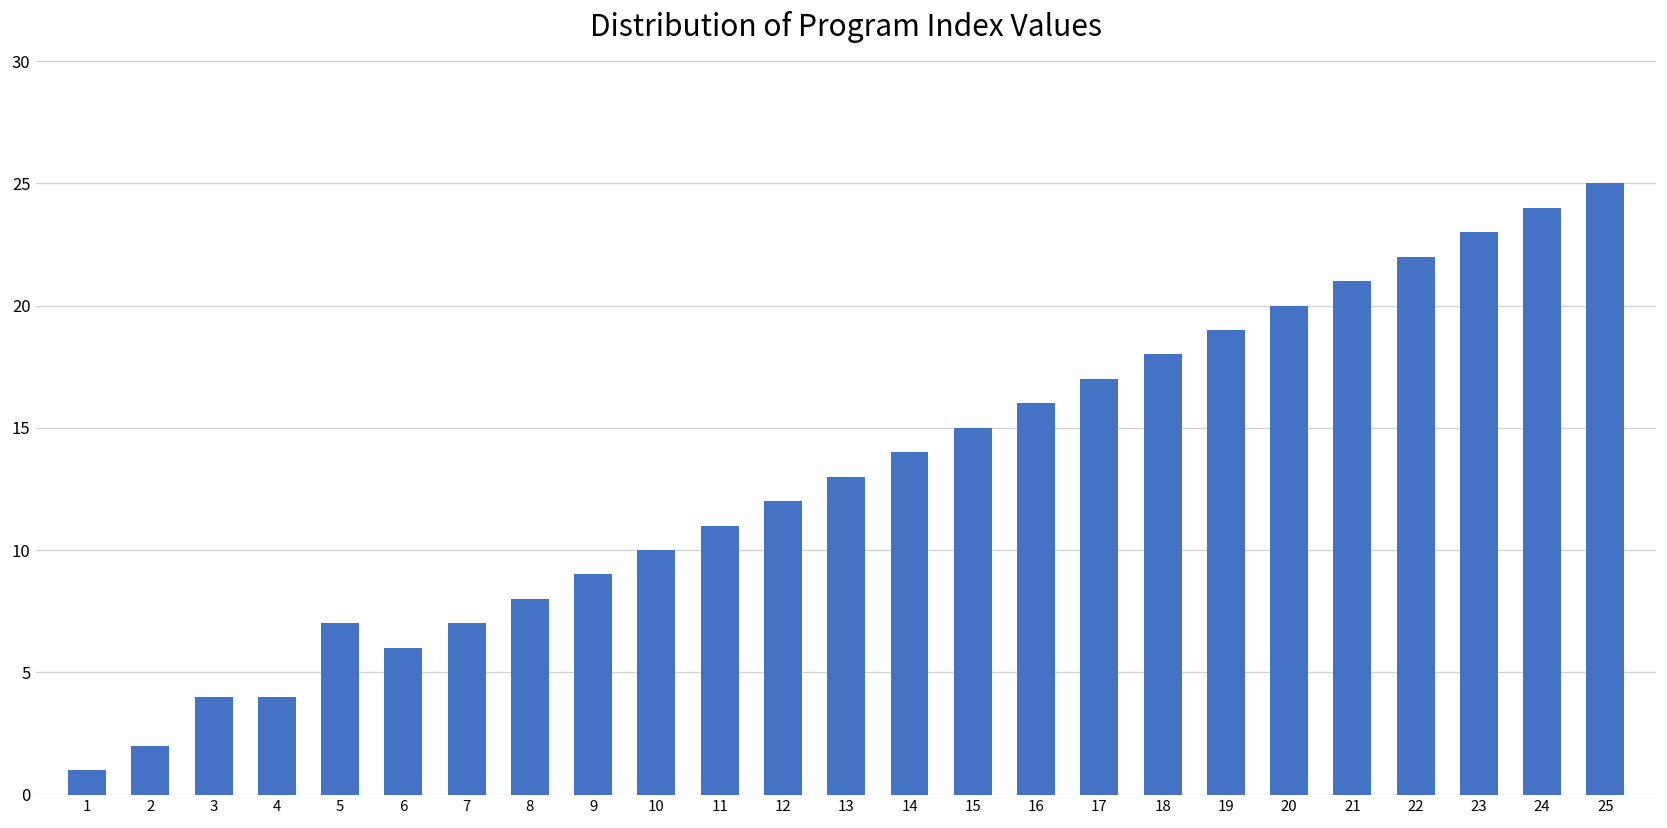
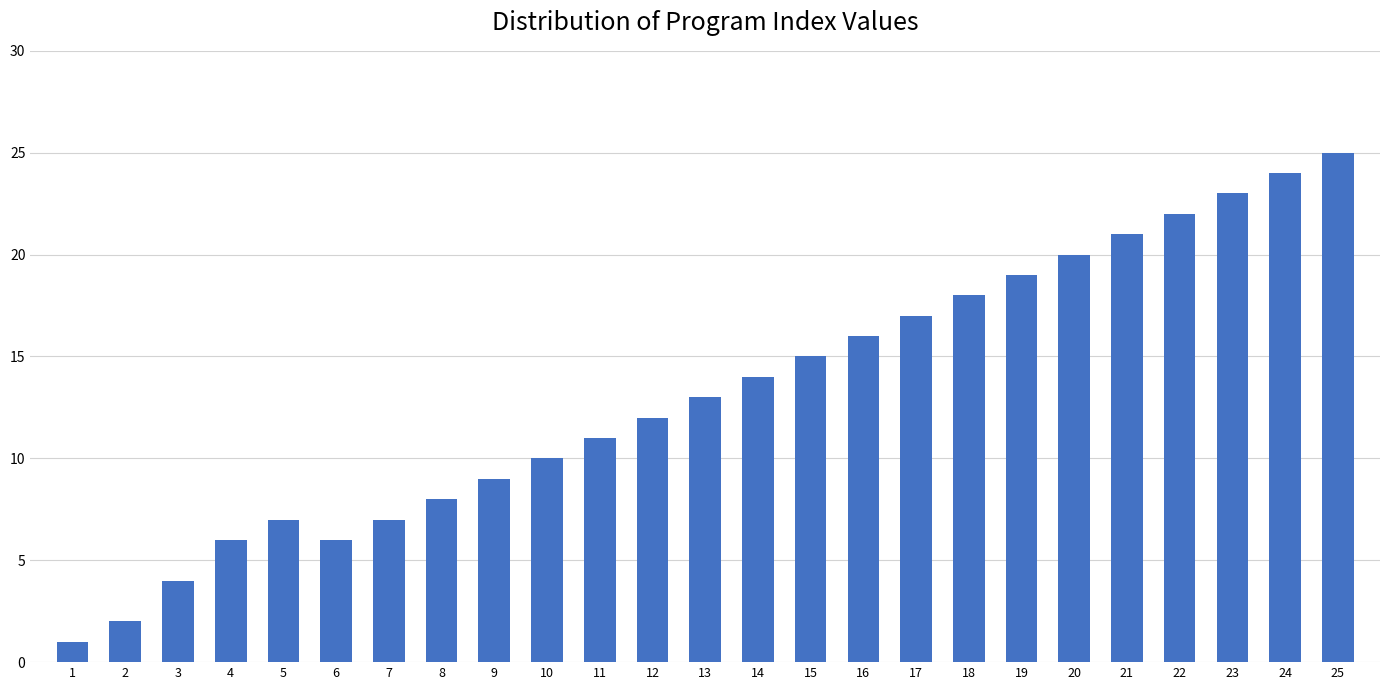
4: 4 -> 6
